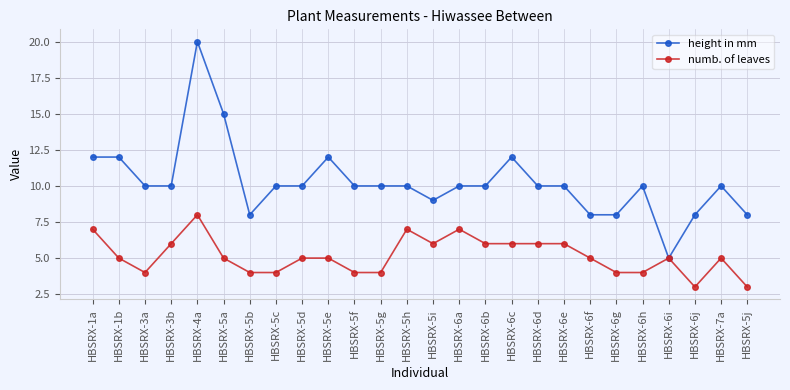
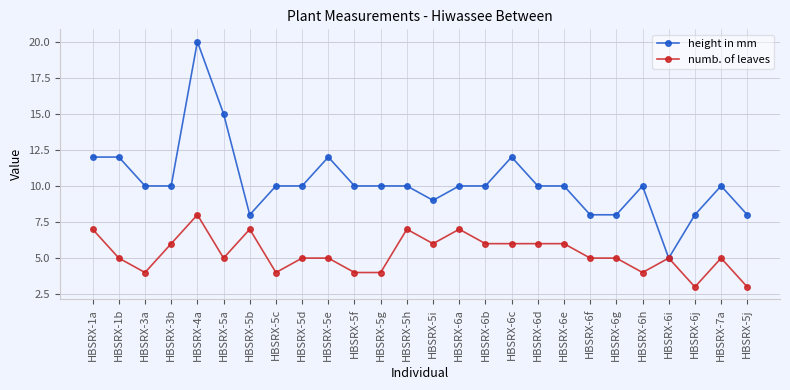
numb. of leaves, HBSRX-5b: 4 -> 7
numb. of leaves, HBSRX-6g: 4 -> 5
